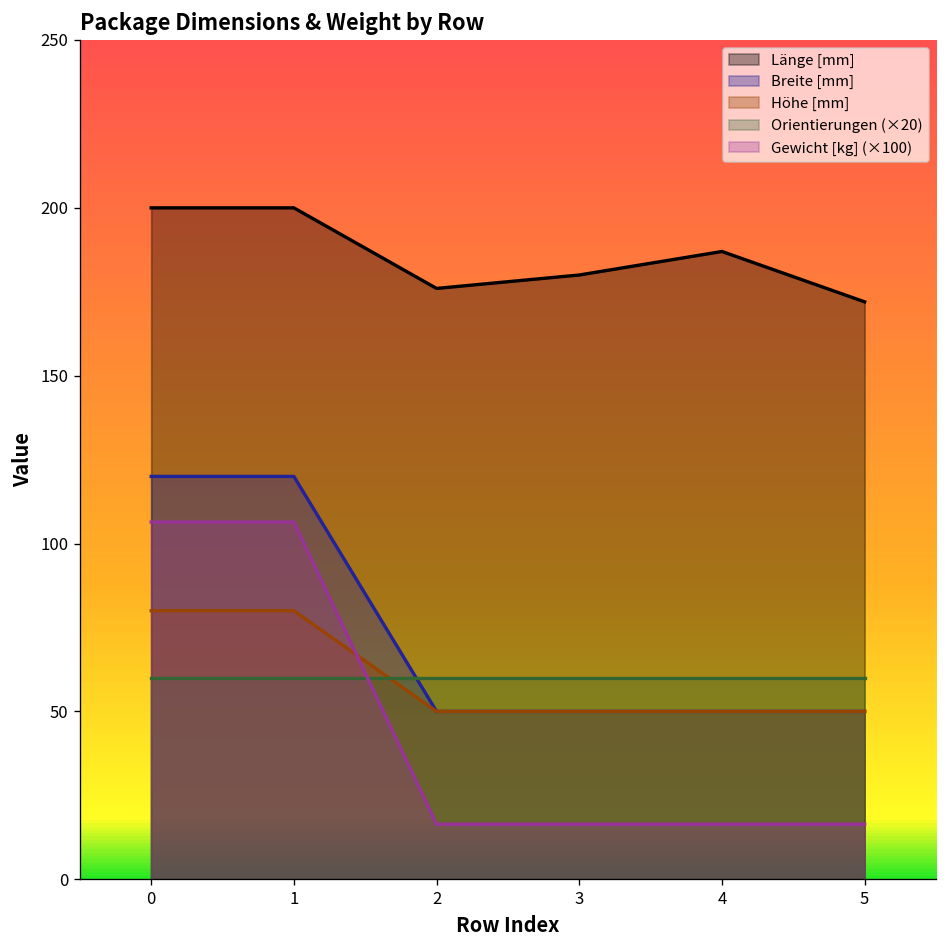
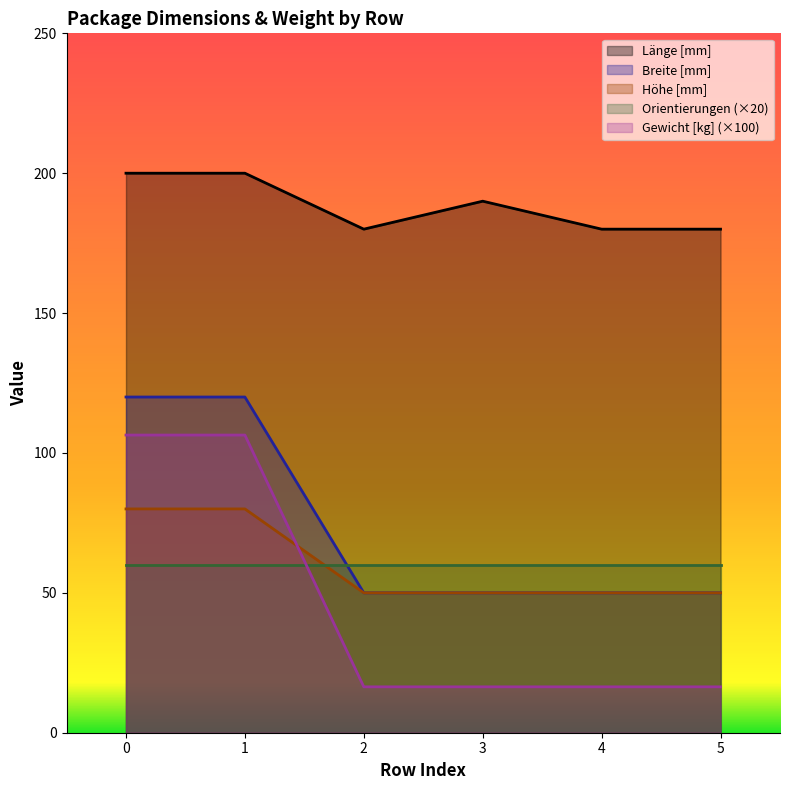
Länge [mm], 2: 176 -> 180
Länge [mm], 3: 180 -> 190
Länge [mm], 4: 187 -> 180
Länge [mm], 5: 172 -> 180
